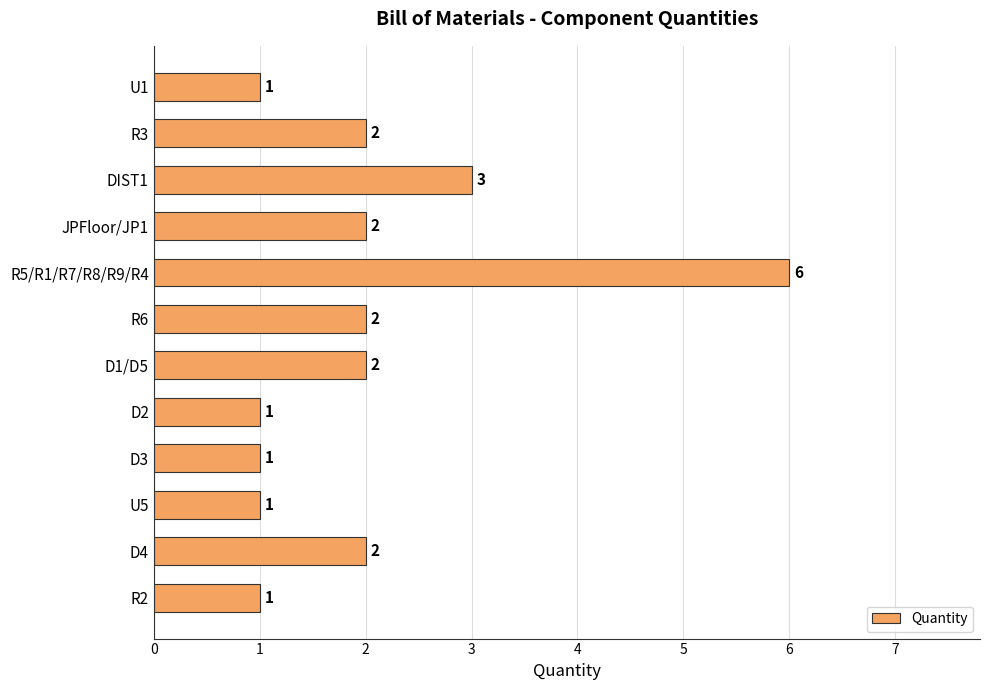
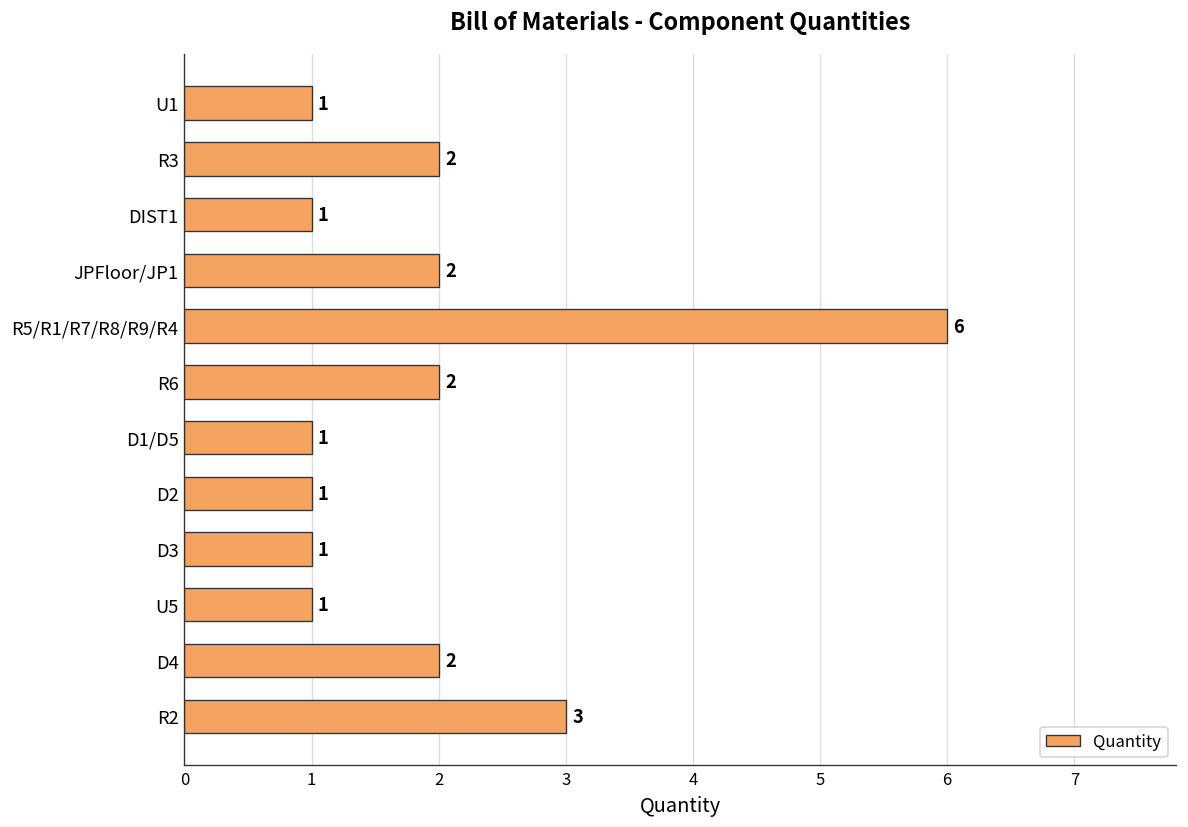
DIST1: 3 -> 1
D1/D5: 2 -> 1
R2: 1 -> 3
